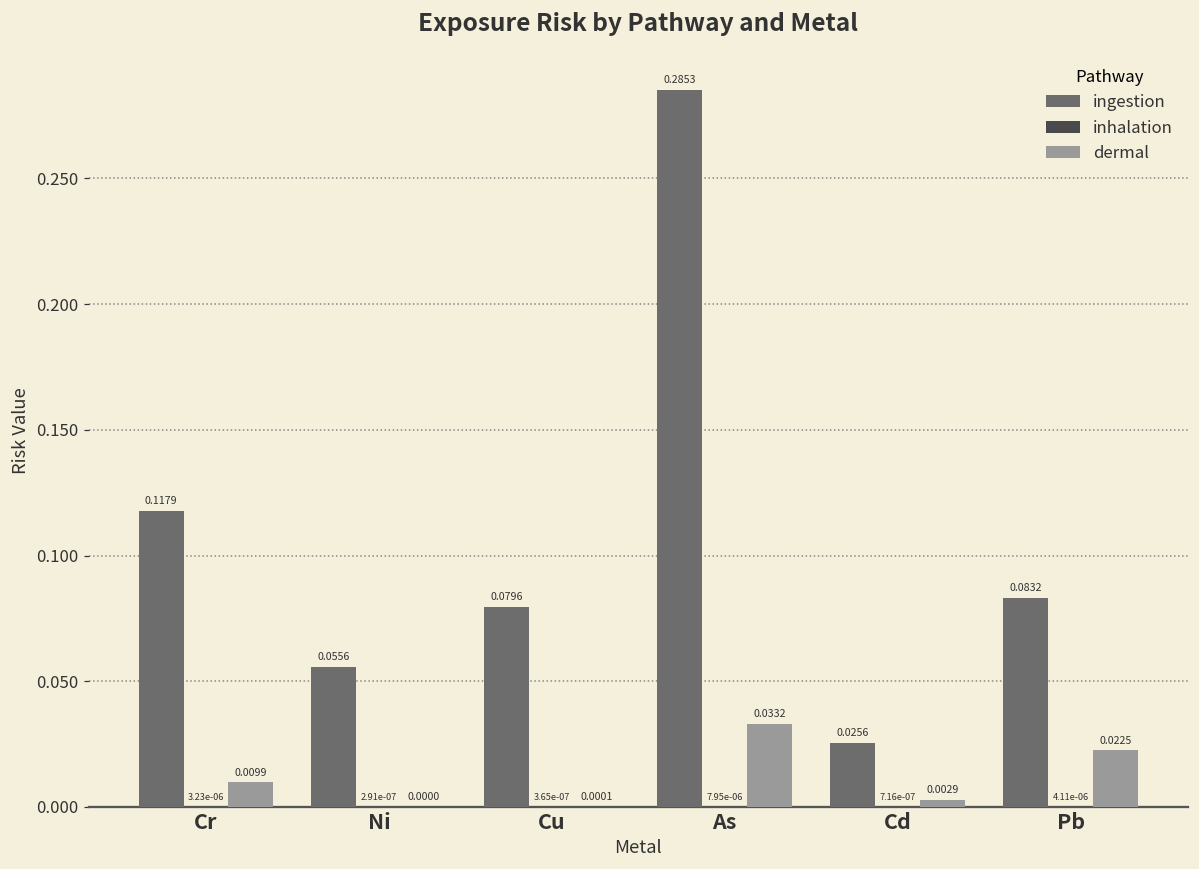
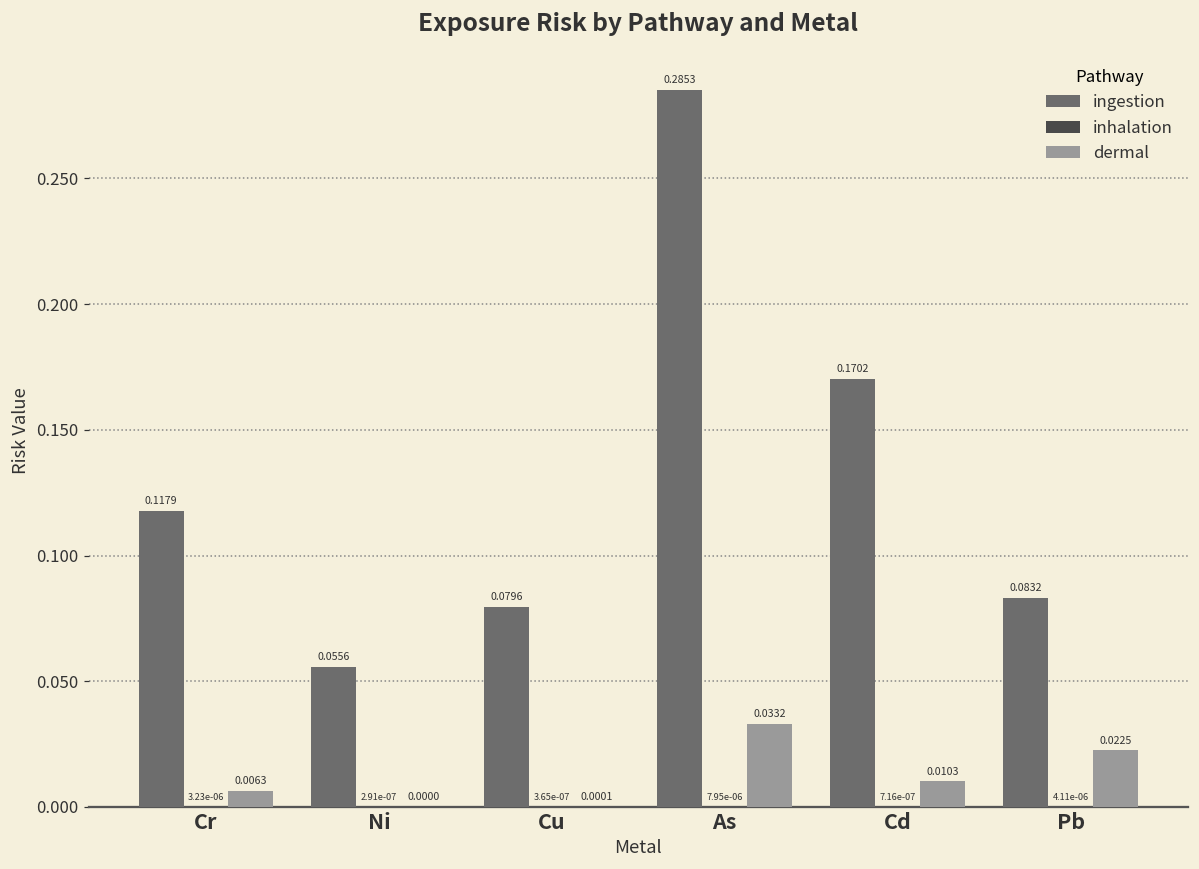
dermal, Cr: 0.0099 -> 0.0063
ingestion, Cd: 0.0256 -> 0.1702
dermal, Cd: 0.0029 -> 0.0103
